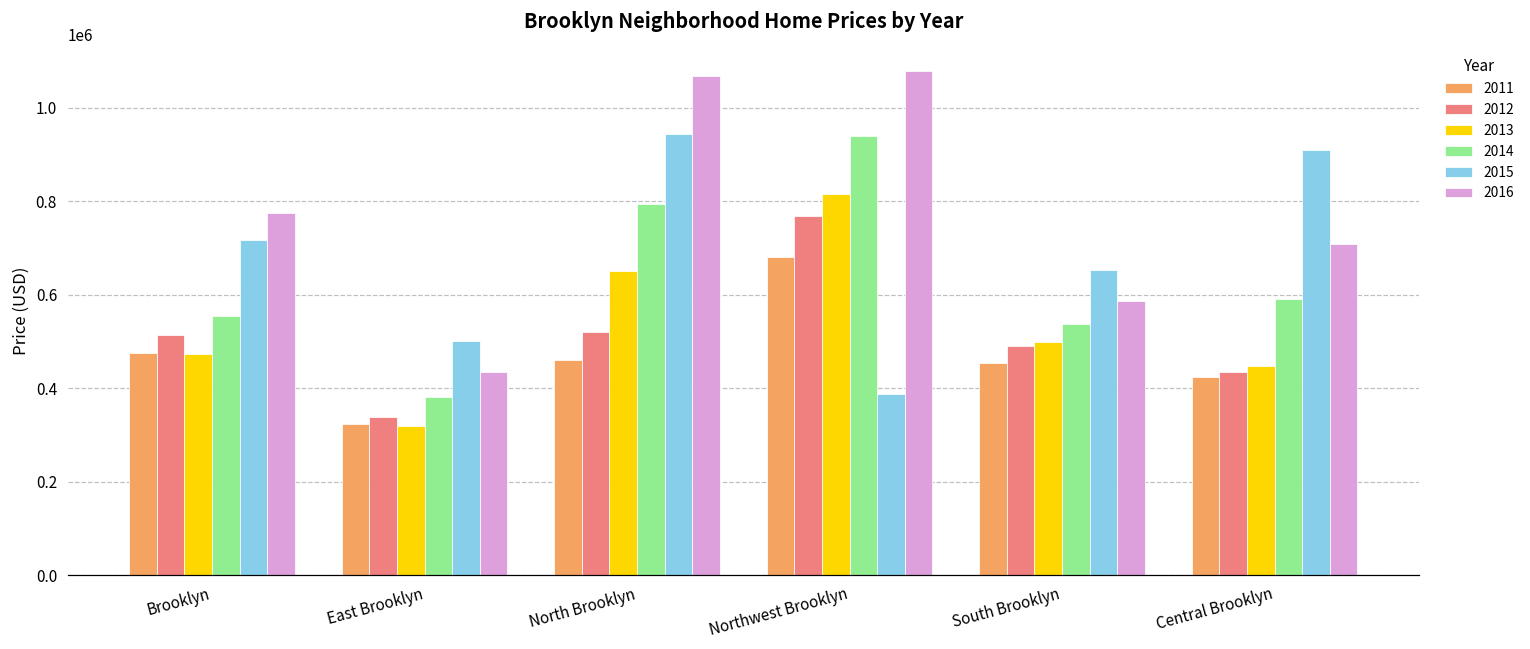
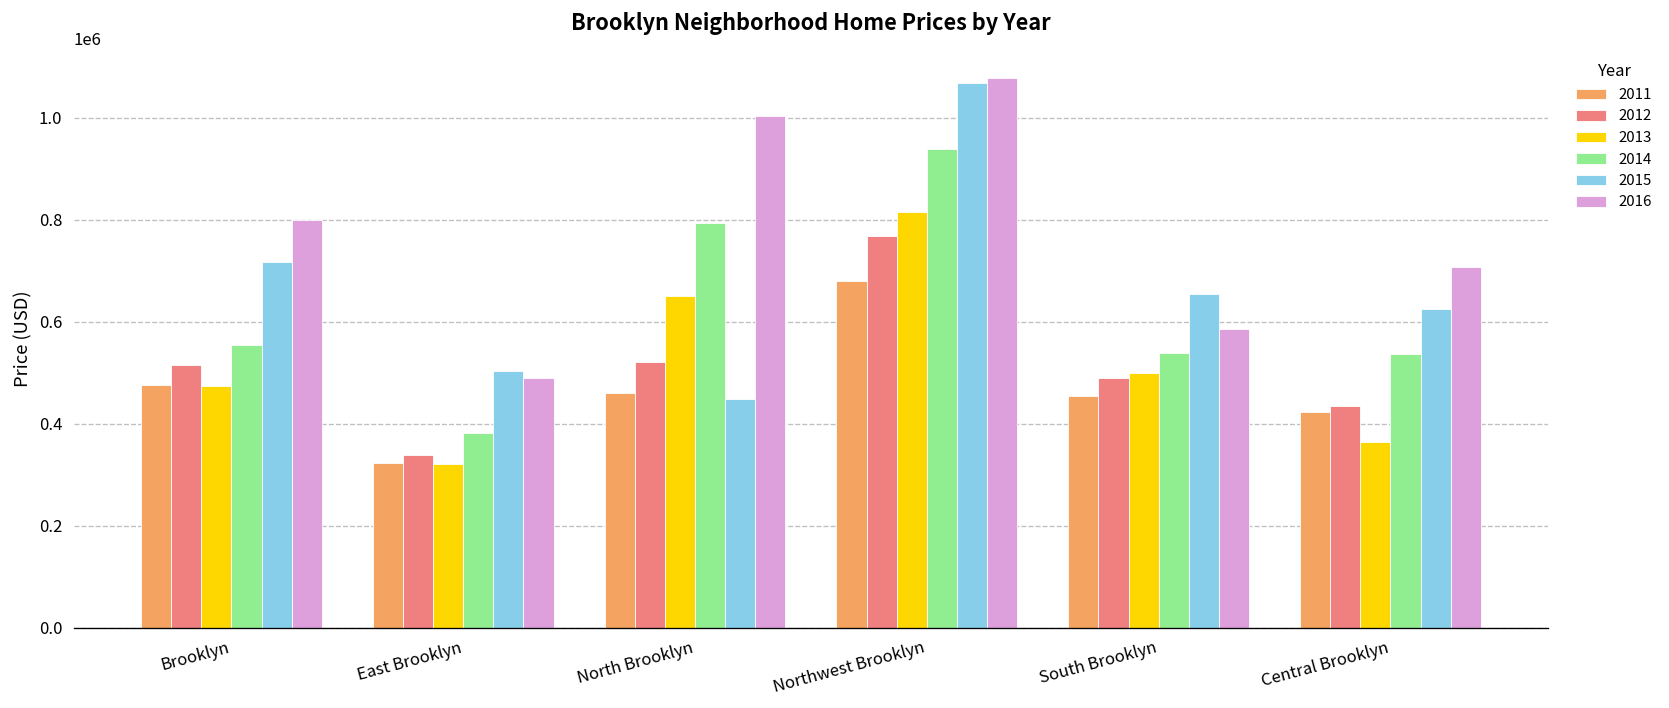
2016, Brooklyn: 780000 -> 800000
2016, East Brooklyn: 430000 -> 490000
2015, North Brooklyn: 940000 -> 450000
2016, North Brooklyn: 1070000 -> 1000000
2015, Northwest Brooklyn: 390000 -> 1070000
2013, Central Brooklyn: 450000 -> 360000
2014, Central Brooklyn: 590000 -> 540000
2015, Central Brooklyn: 910000 -> 620000
